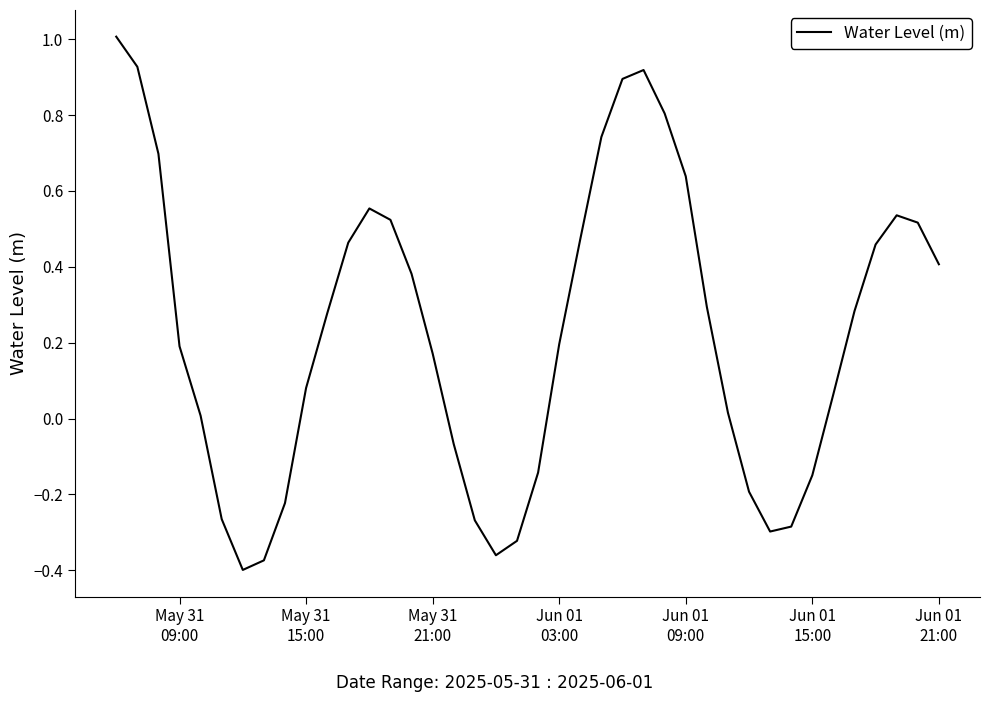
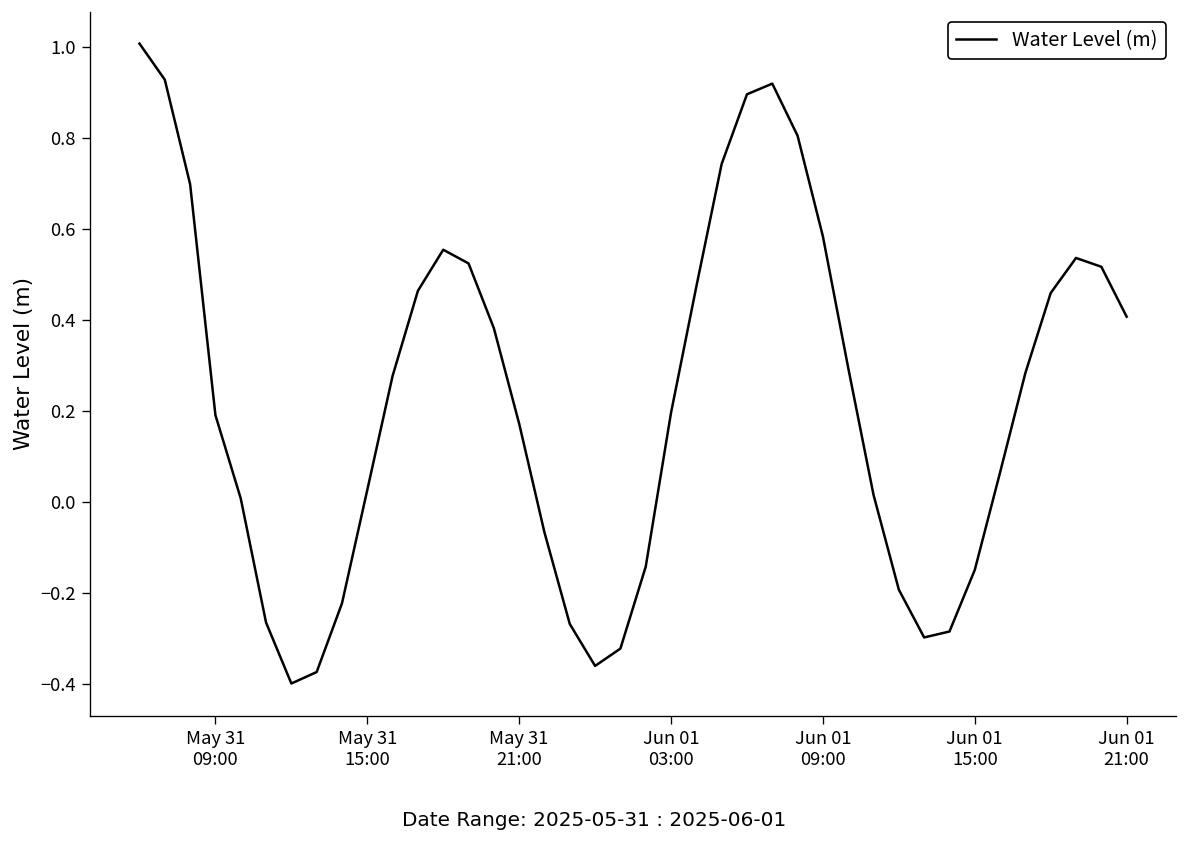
May 31 15:00: 0.08 -> 0.03
Jun 01 09:00: 0.64 -> 0.58
